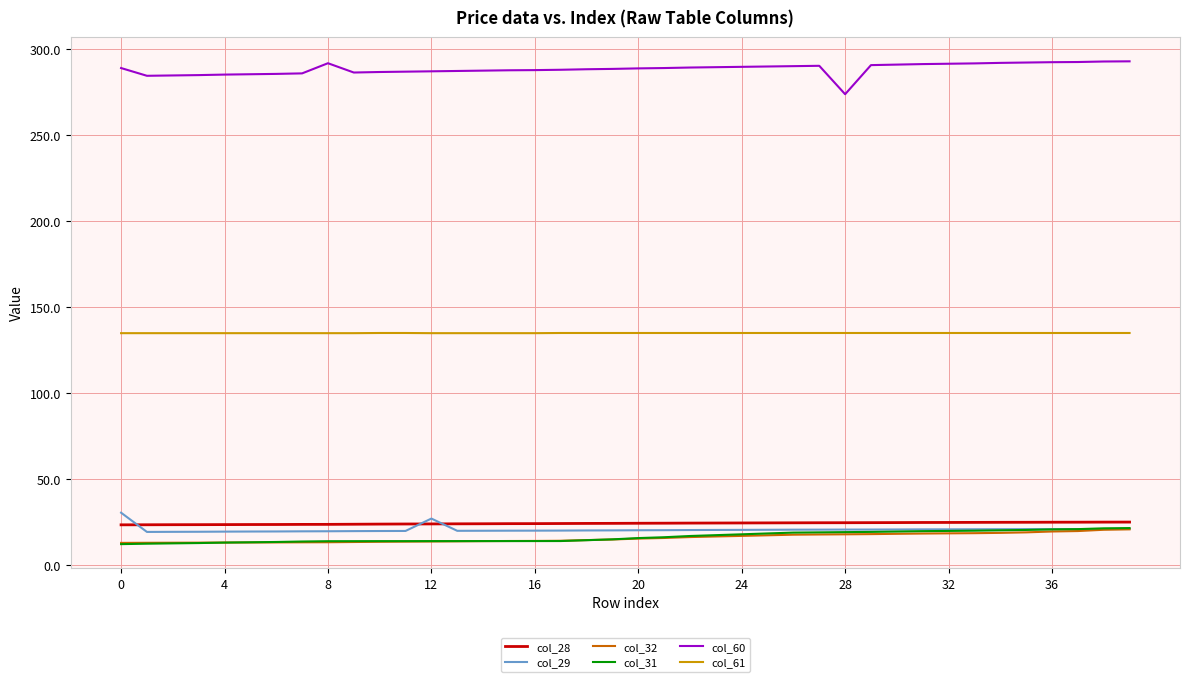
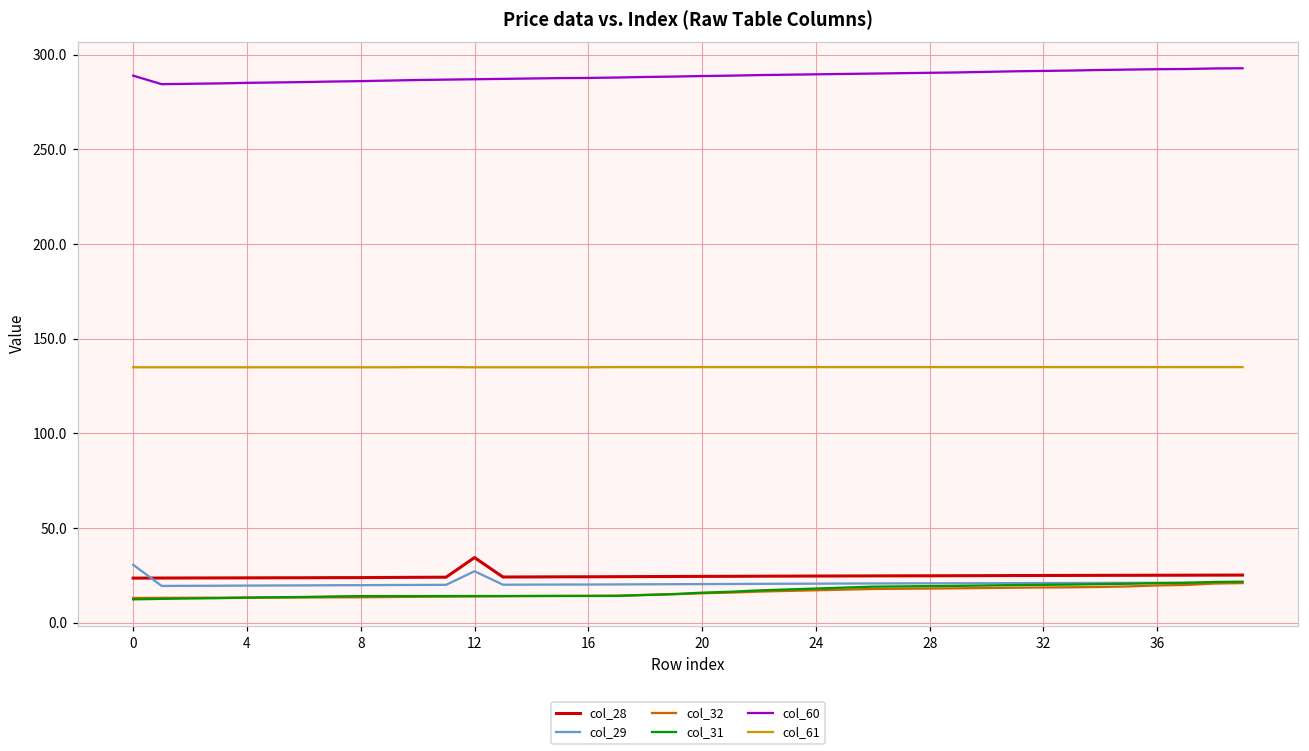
col_60, 8: 292 -> 286
col_28, 12: 24 -> 34
col_60, 28: 274 -> 290
